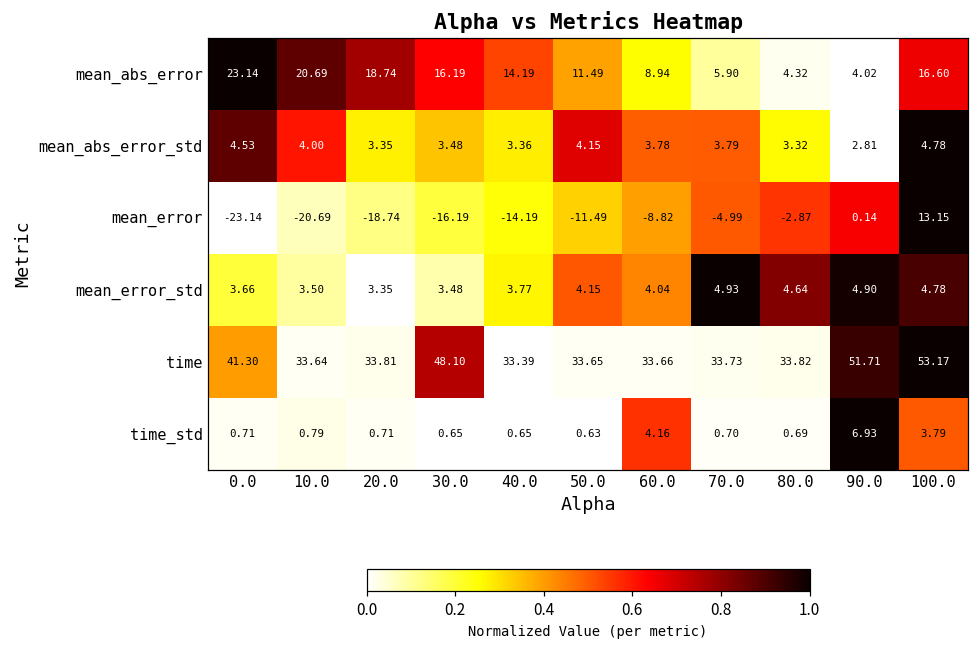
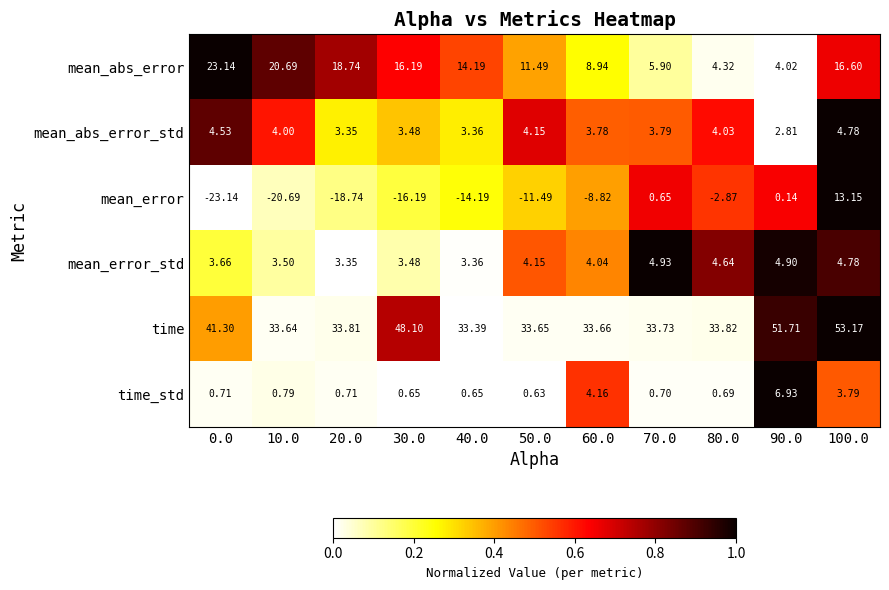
mean_abs_error_std, 80.0: 3.32 -> 4.03
mean_error, 70.0: -4.99 -> 0.65
mean_error_std, 40.0: 3.77 -> 3.36
